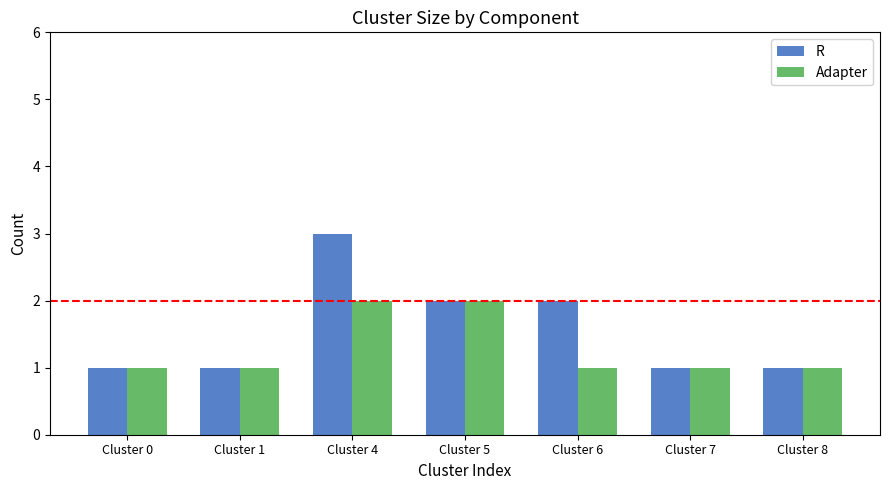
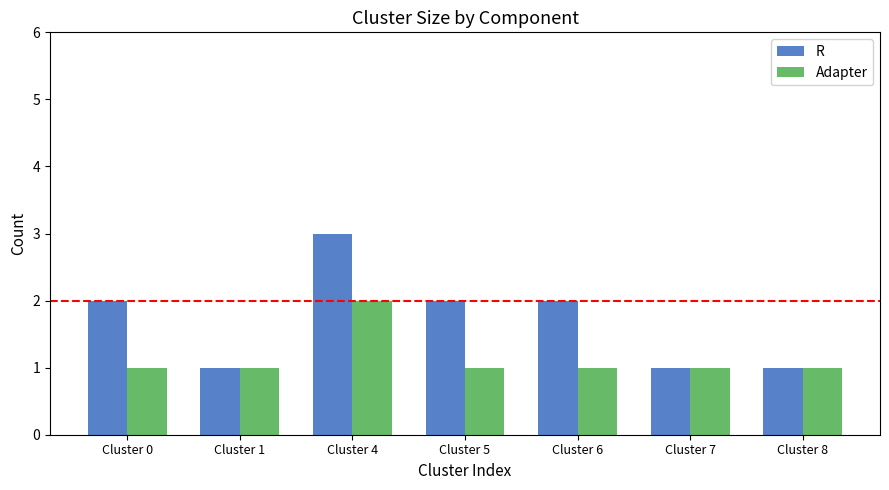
R, Cluster 0: 1 -> 2
Adapter, Cluster 5: 2 -> 1
